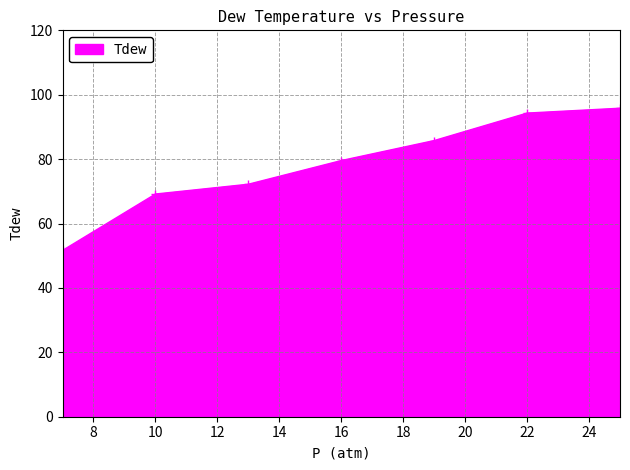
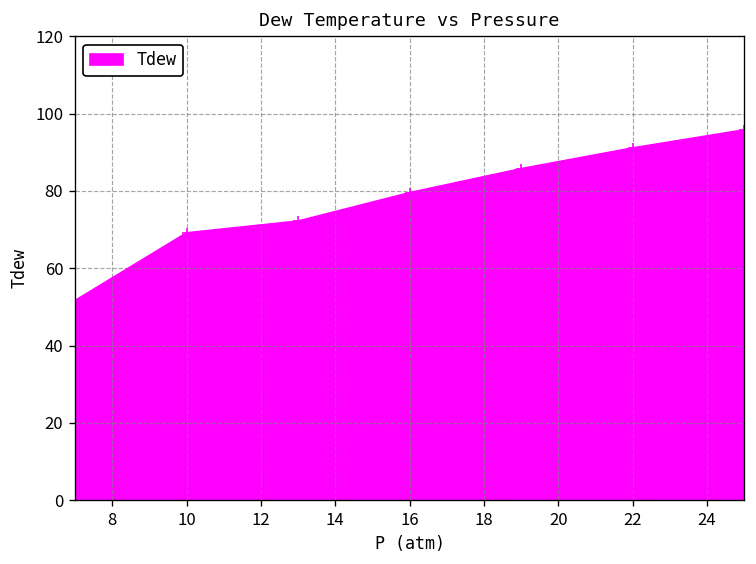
22: 94 -> 91
